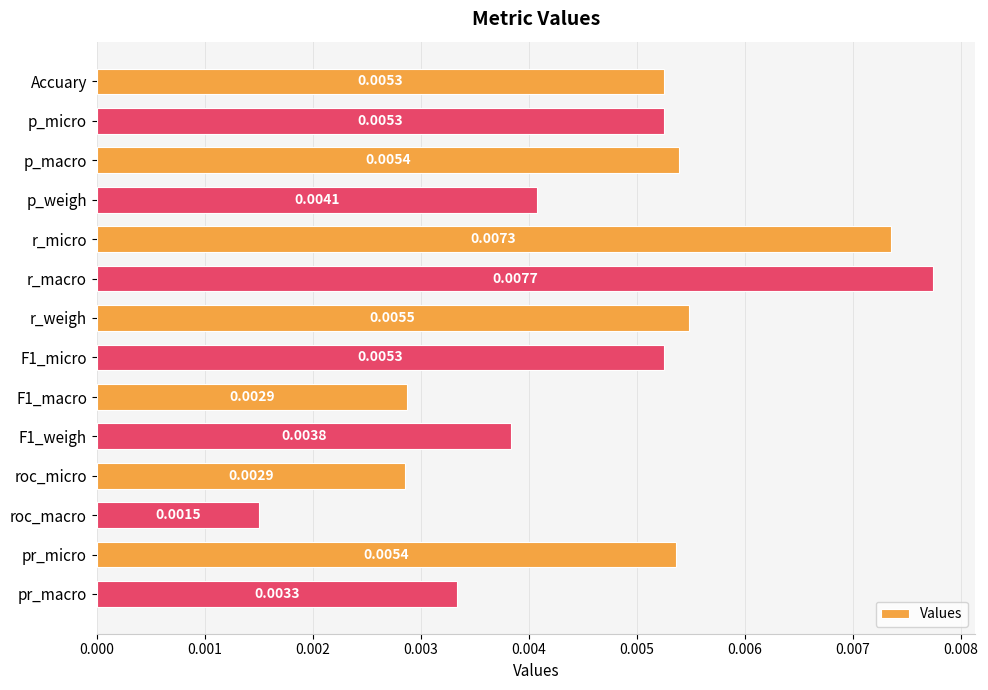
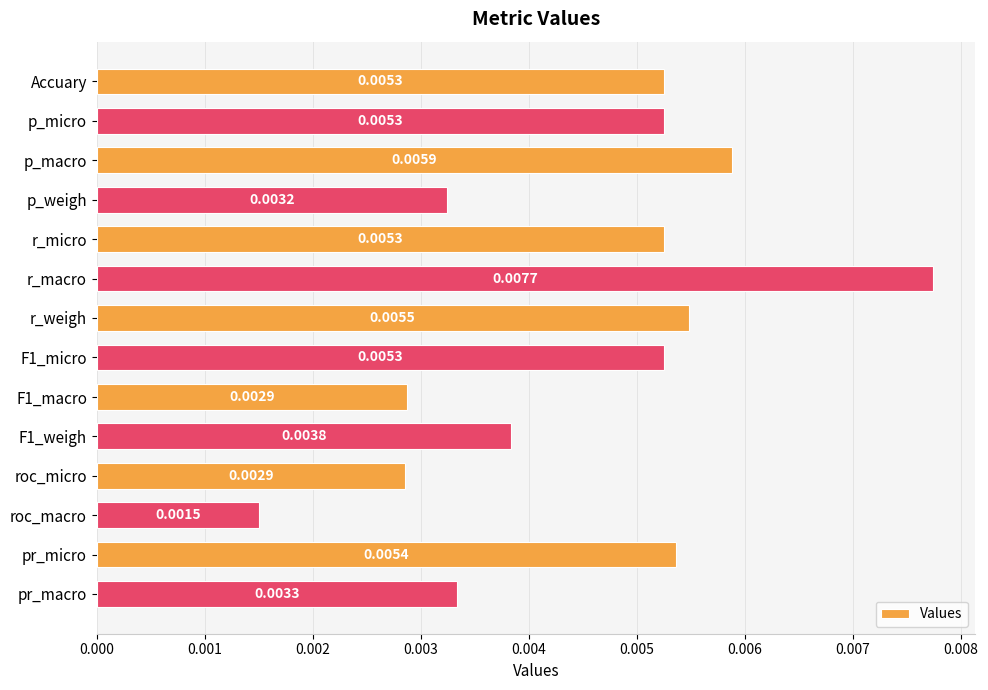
p_macro: 0.0054 -> 0.0059
p_weigh: 0.0041 -> 0.0032
r_micro: 0.0073 -> 0.0053
